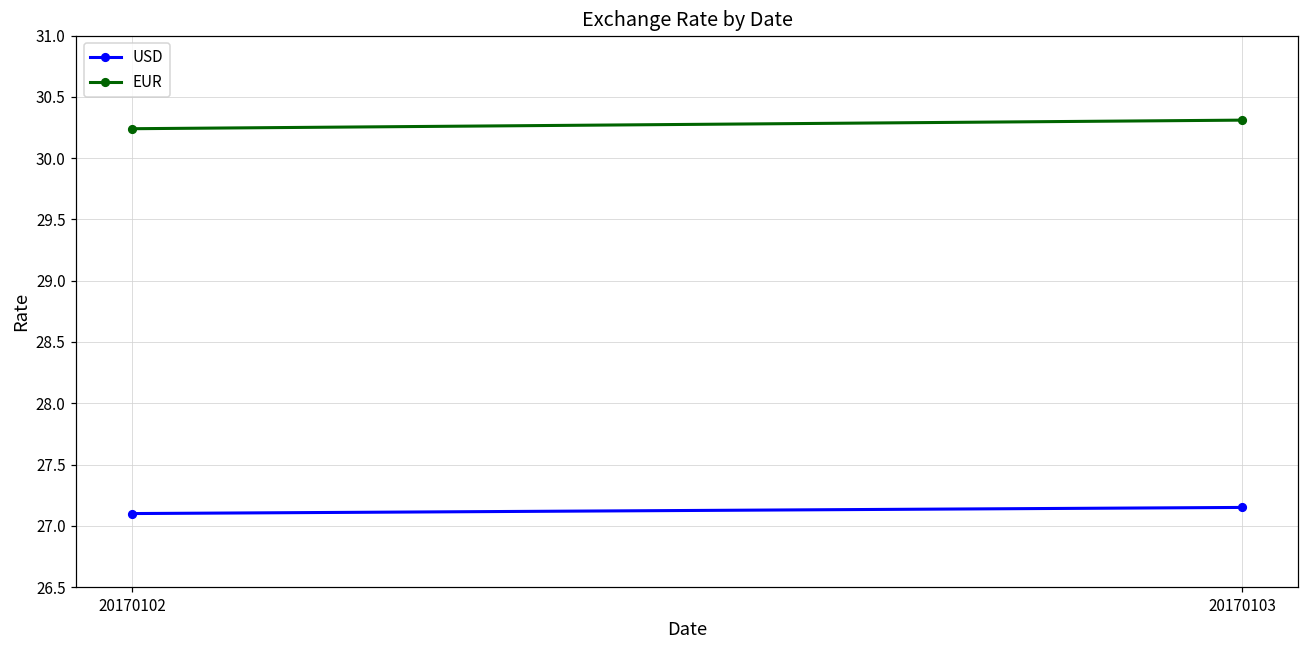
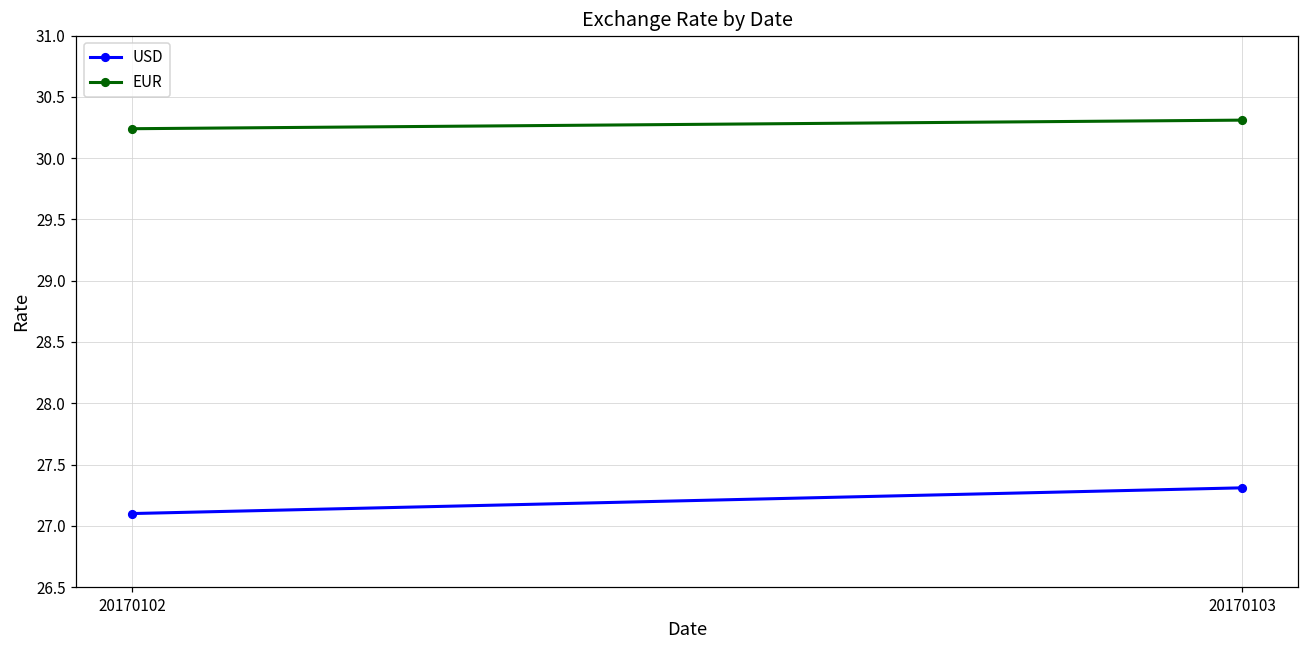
USD, 20170103: 27.15 -> 27.31
